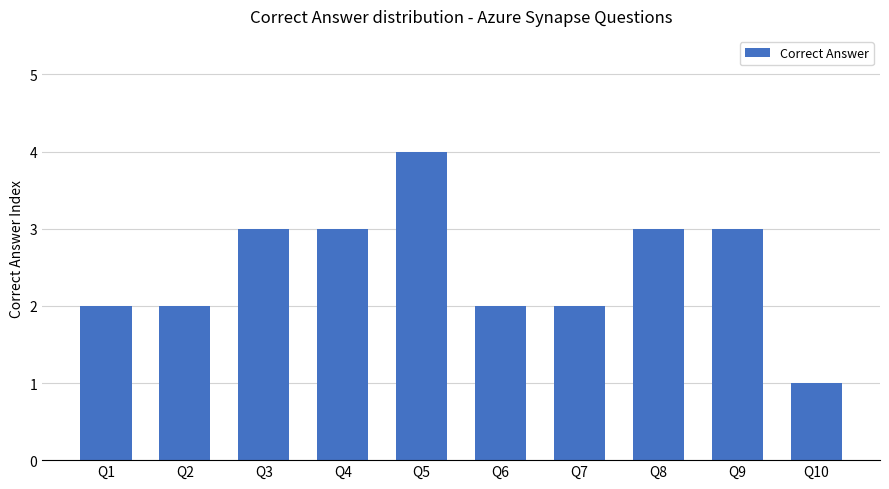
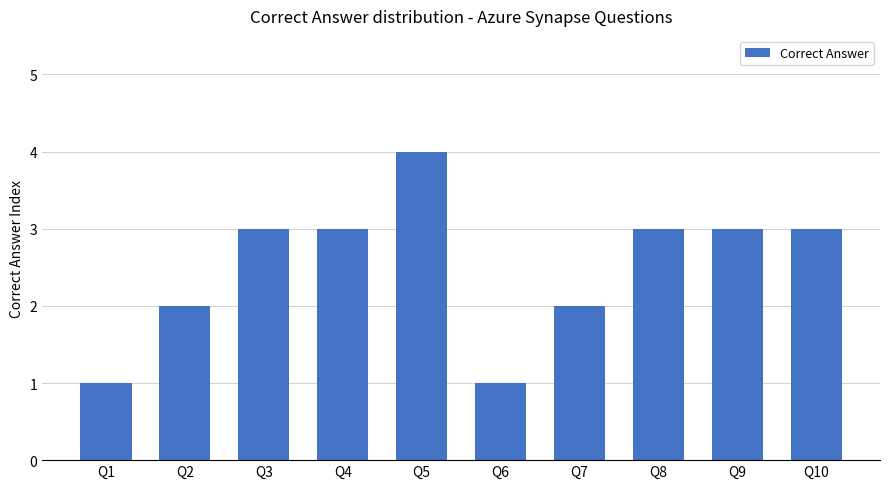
Q1: 2 -> 1
Q6: 2 -> 1
Q10: 1 -> 3
